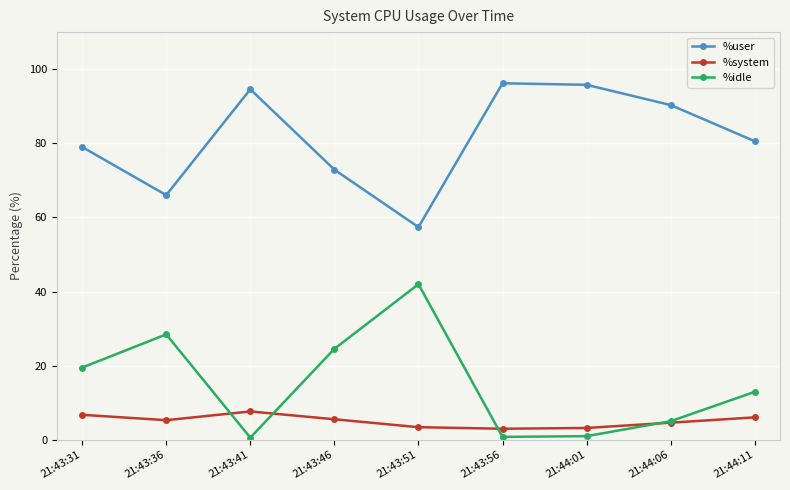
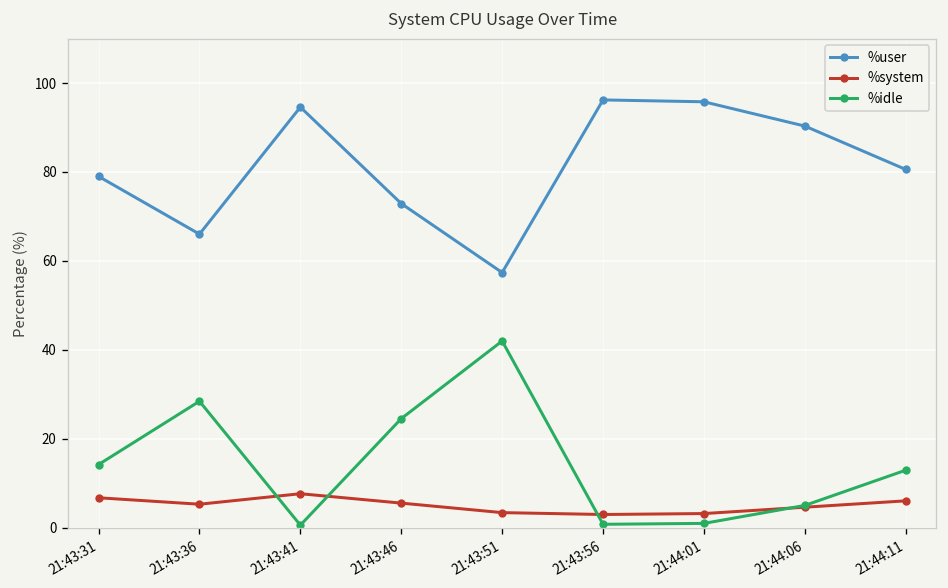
%idle, 21:43:31: 20 -> 14
